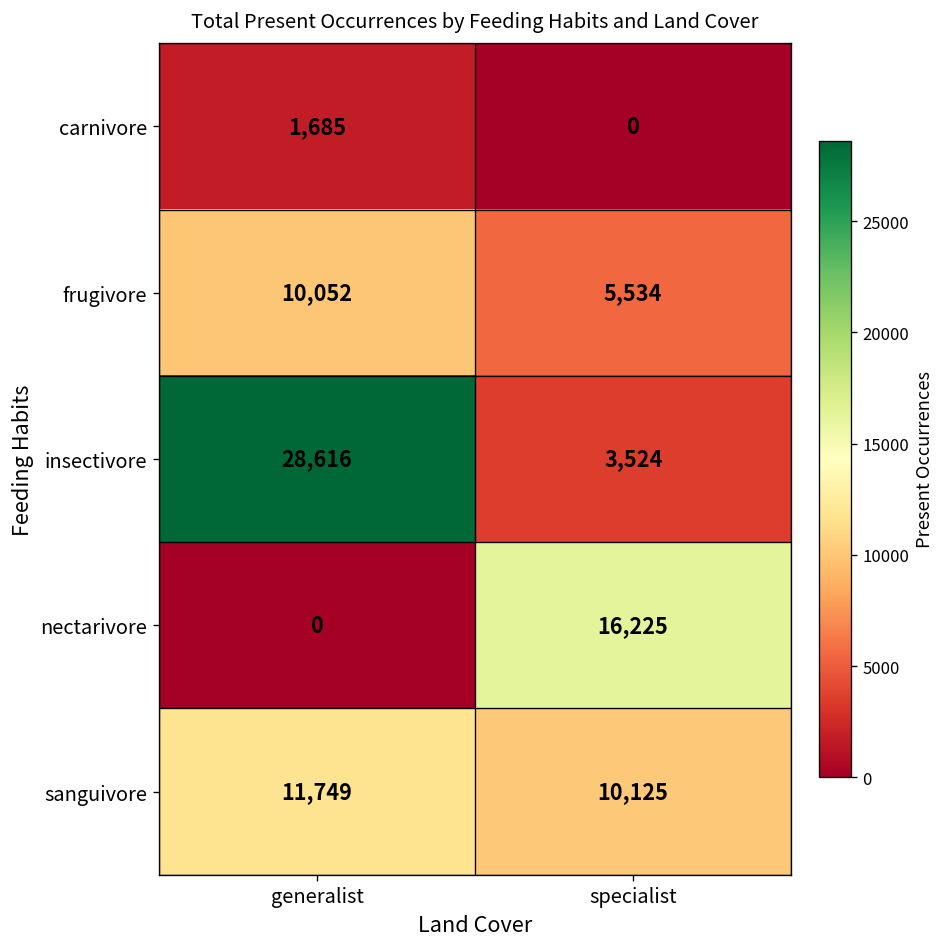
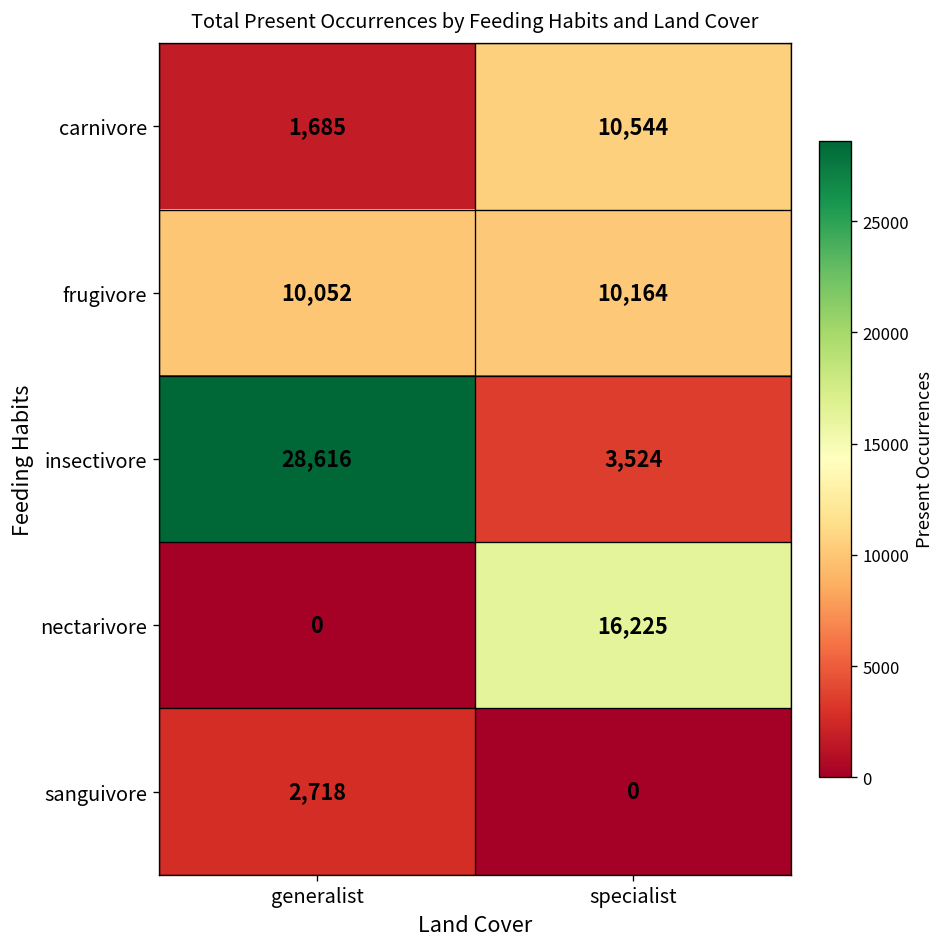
carnivore, specialist: 0 -> 10,544
frugivore, specialist: 5,534 -> 10,164
sanguivore, generalist: 11,749 -> 2,718
sanguivore, specialist: 10,125 -> 0
